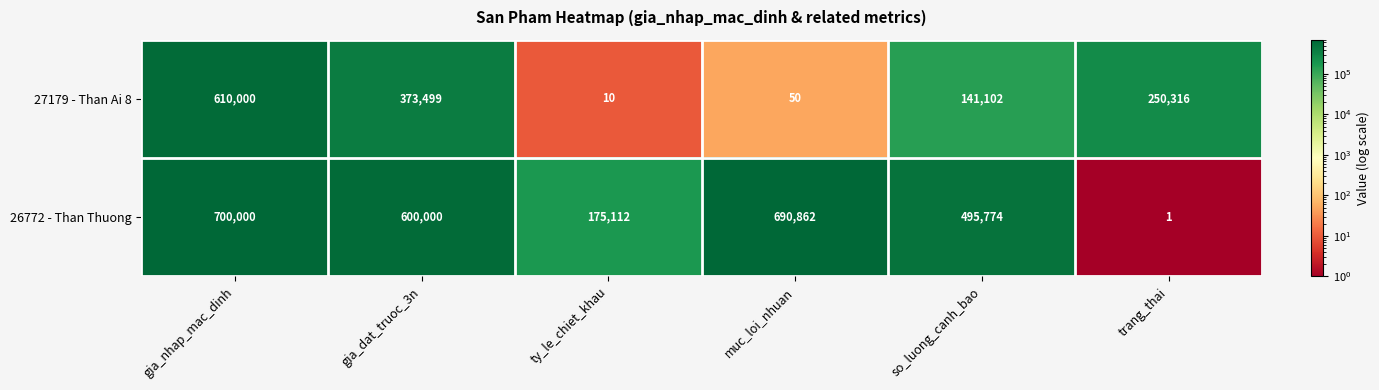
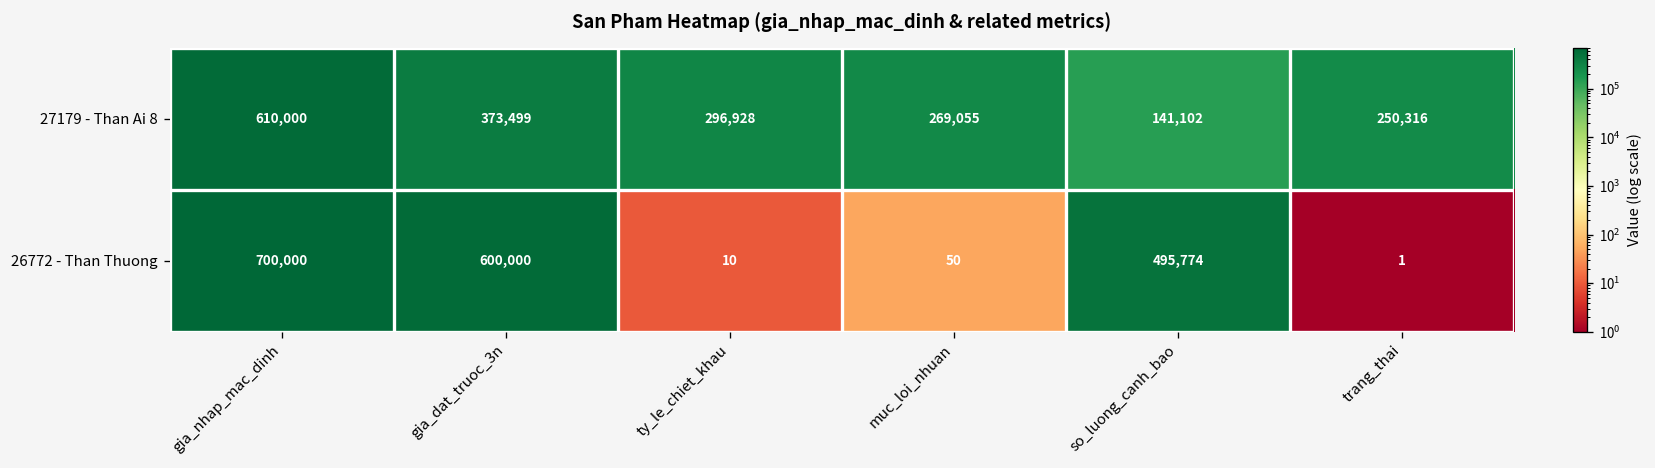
27179 - Than Ai 8, ty_le_chiet_khau: 10 -> 296,928
27179 - Than Ai 8, muc_loi_nhuan: 50 -> 269,055
26772 - Than Thuong, ty_le_chiet_khau: 175,112 -> 10
26772 - Than Thuong, muc_loi_nhuan: 690,862 -> 50
